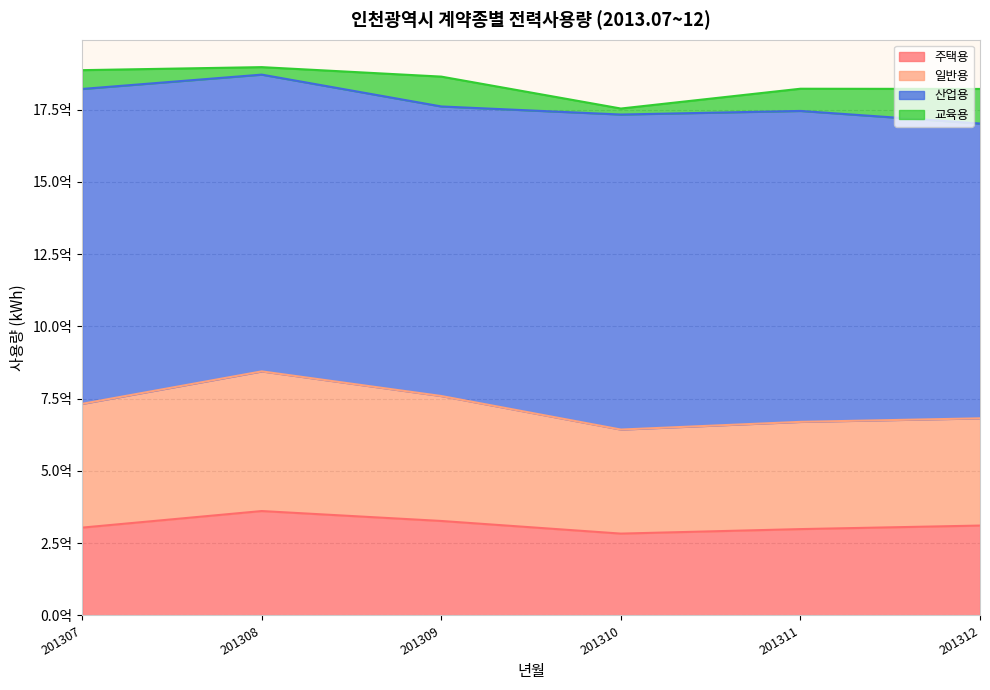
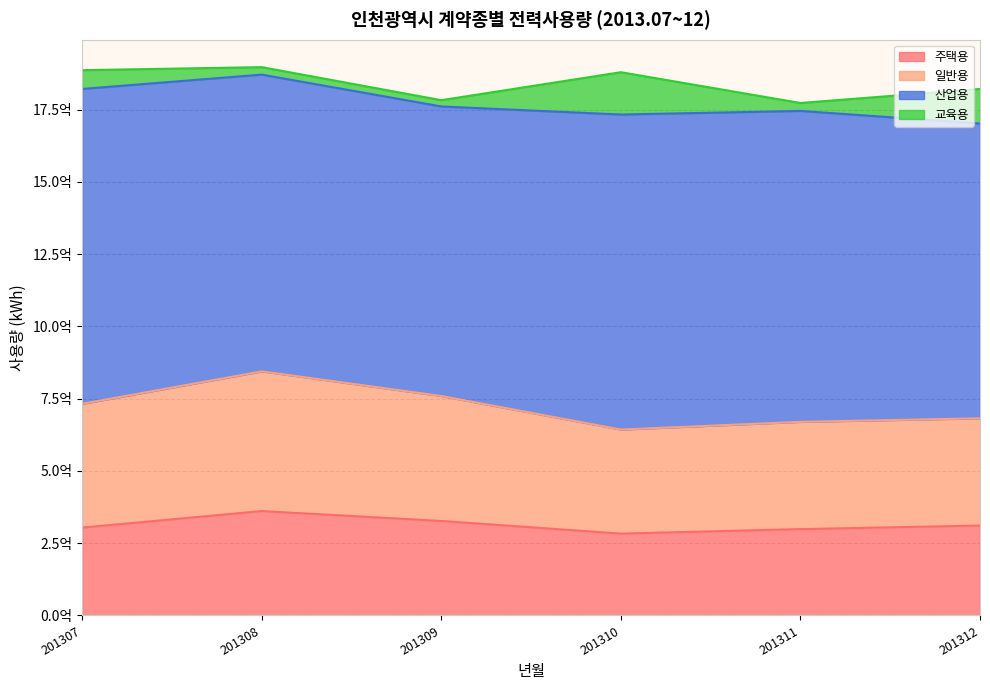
교육용, 201309: 1.0억 -> 0.2억
교육용, 201310: 0.2억 -> 1.5억
교육용, 201311: 0.8억 -> 0.3억
